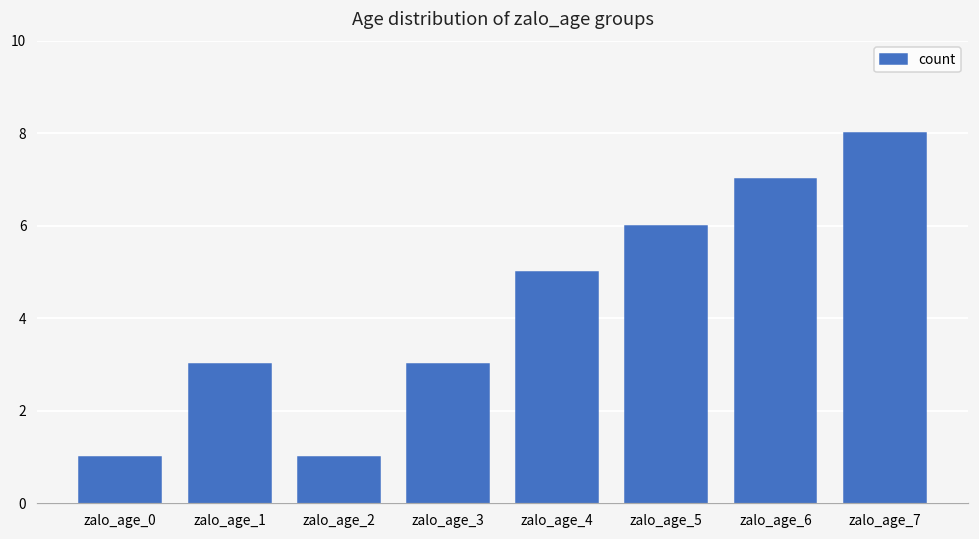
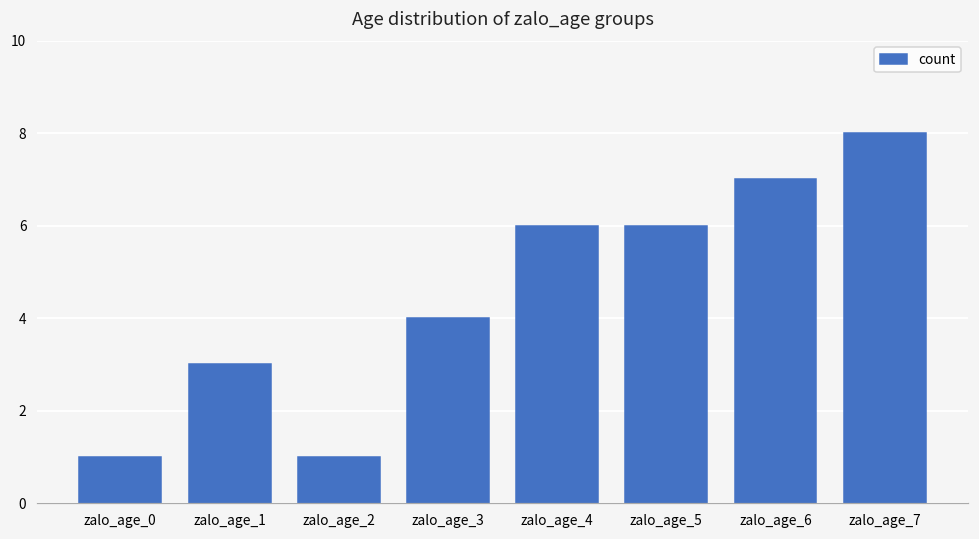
zalo_age_3: 3 -> 4
zalo_age_4: 5 -> 6
